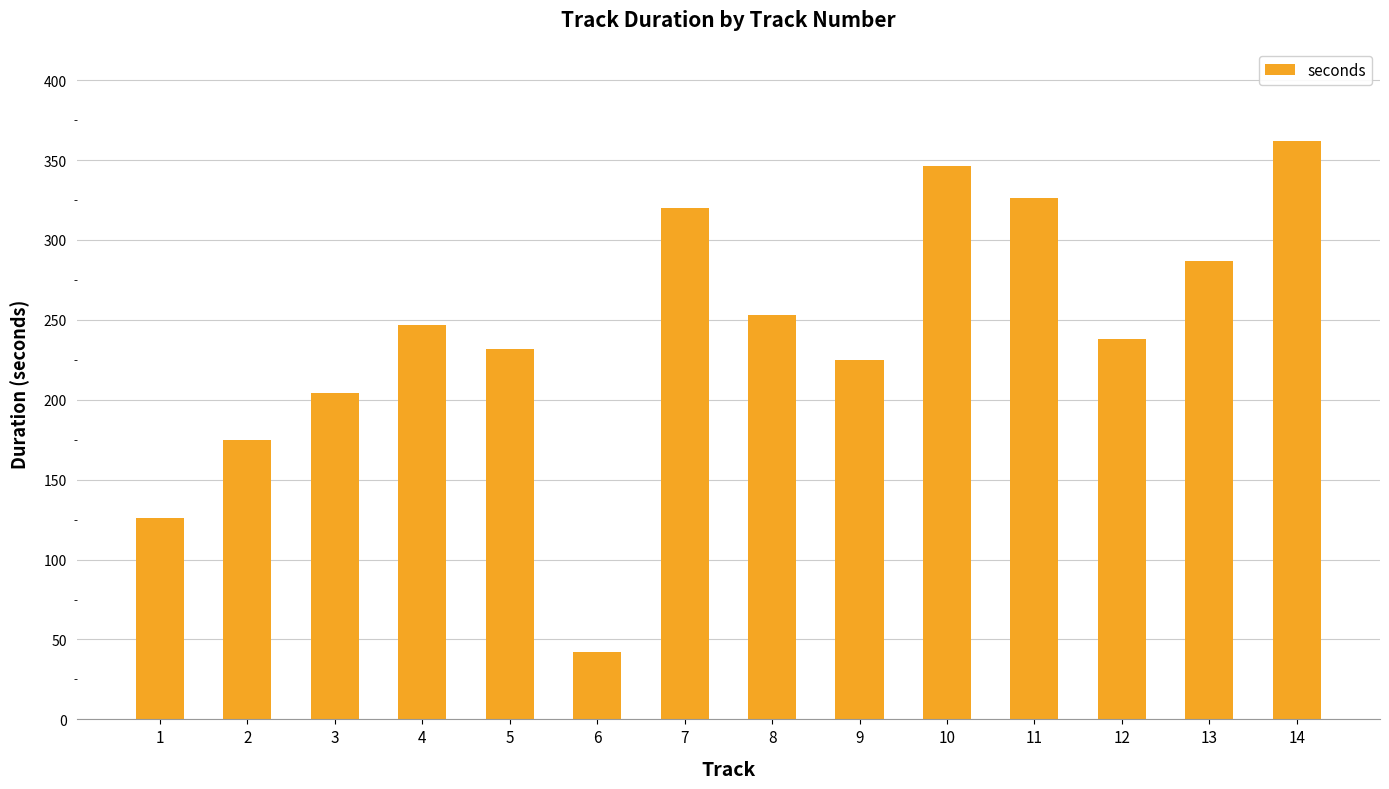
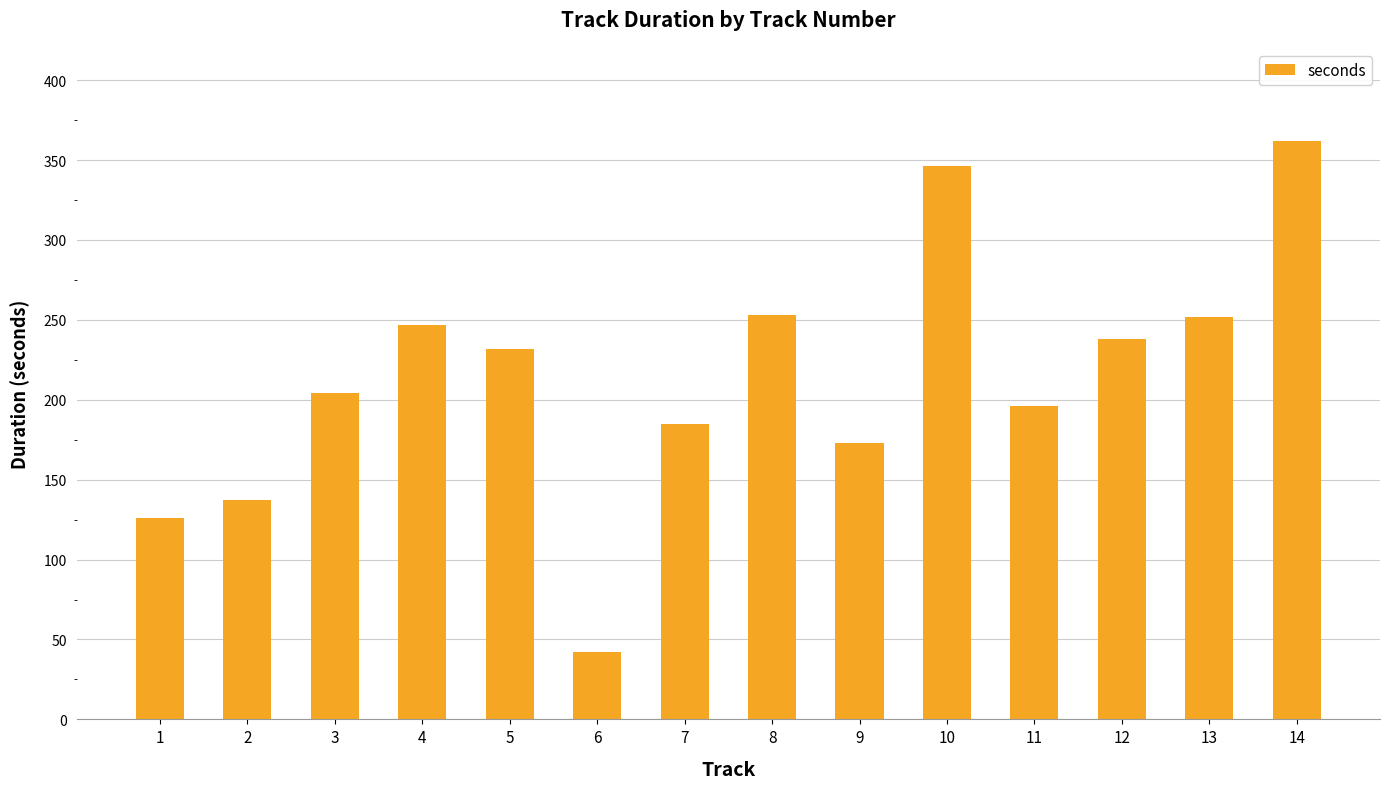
2: 175 -> 137
7: 320 -> 185
9: 225 -> 173
11: 326 -> 196
13: 287 -> 252
